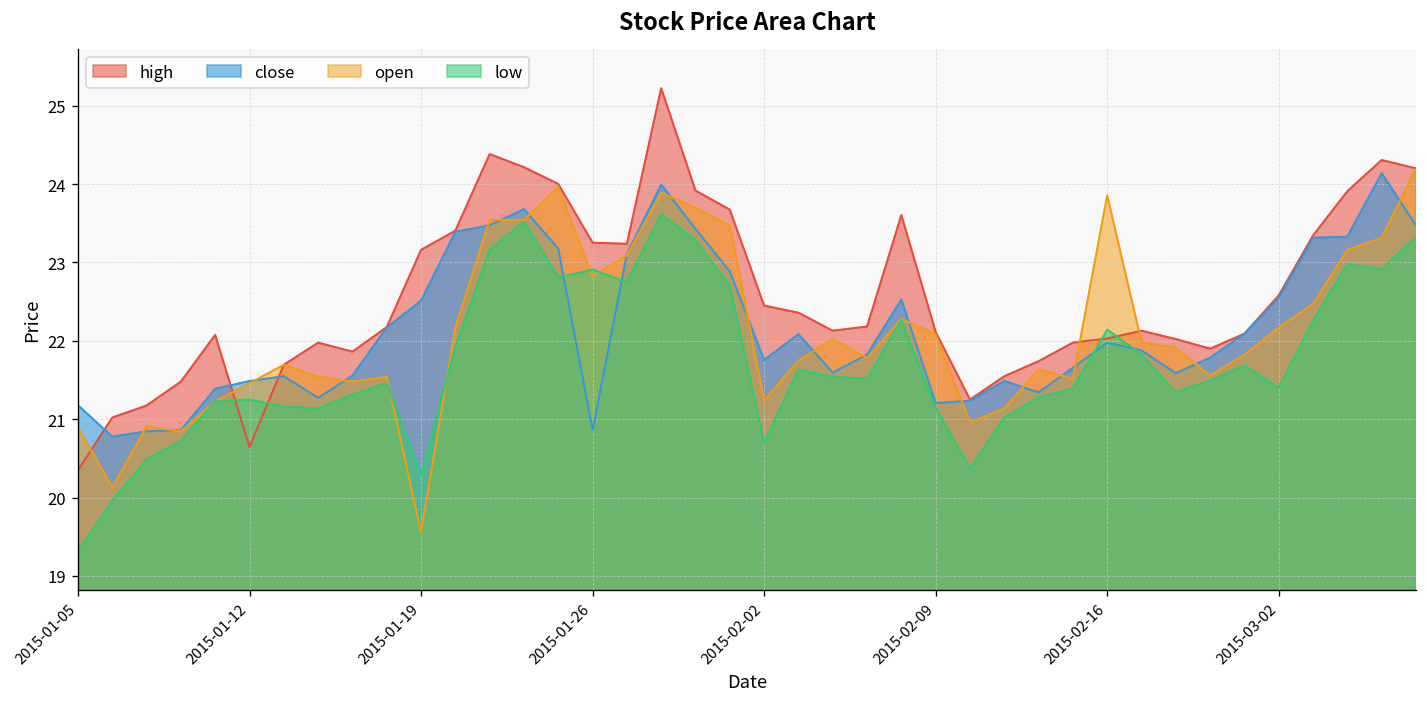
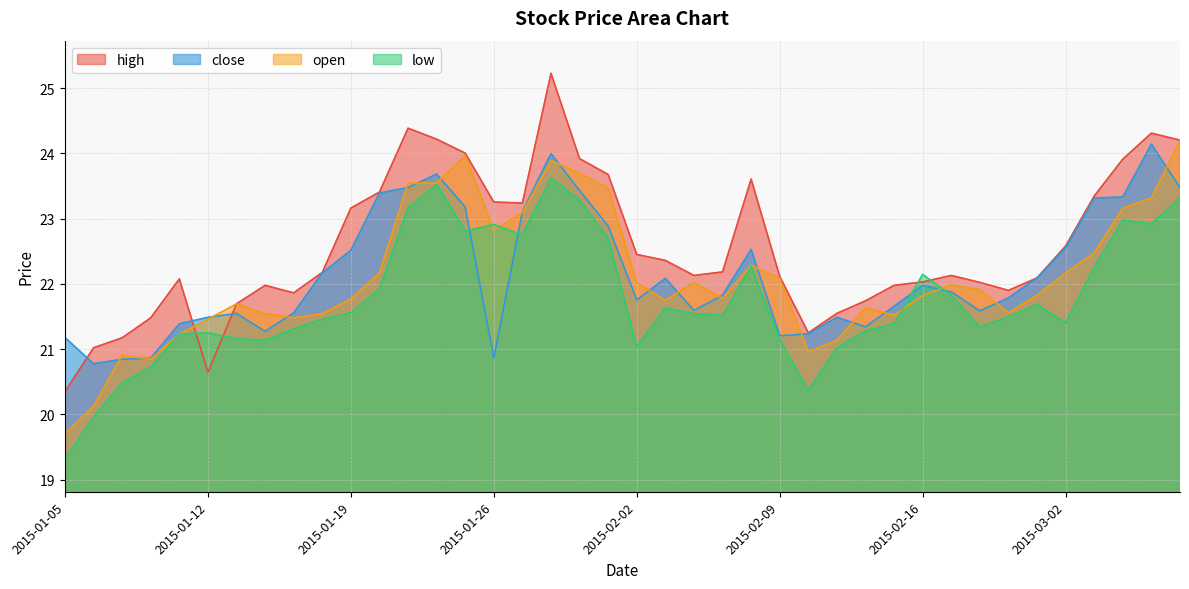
open, 2015-01-05: 20.9 -> 19.7
open, 2015-01-19: 19.6 -> 21.8
low, 2015-01-19: 20.3 -> 21.6
open, 2015-02-02: 21.2 -> 22.0
low, 2015-02-02: 20.7 -> 21.0
open, 2015-02-16: 23.9 -> 21.8
